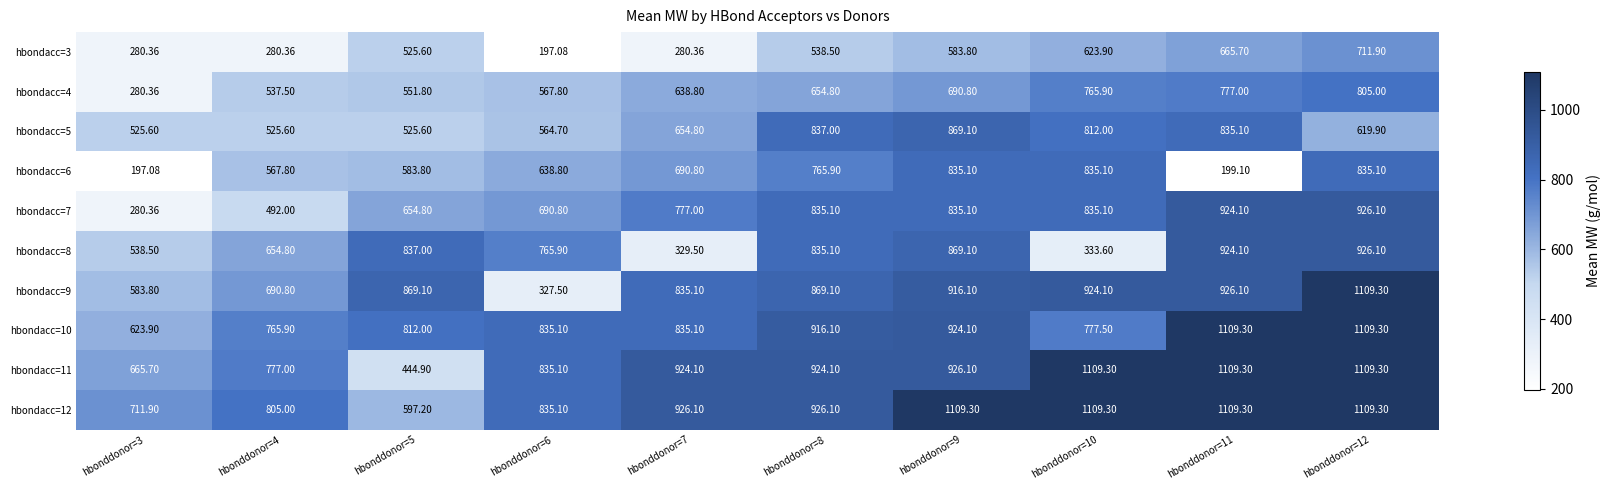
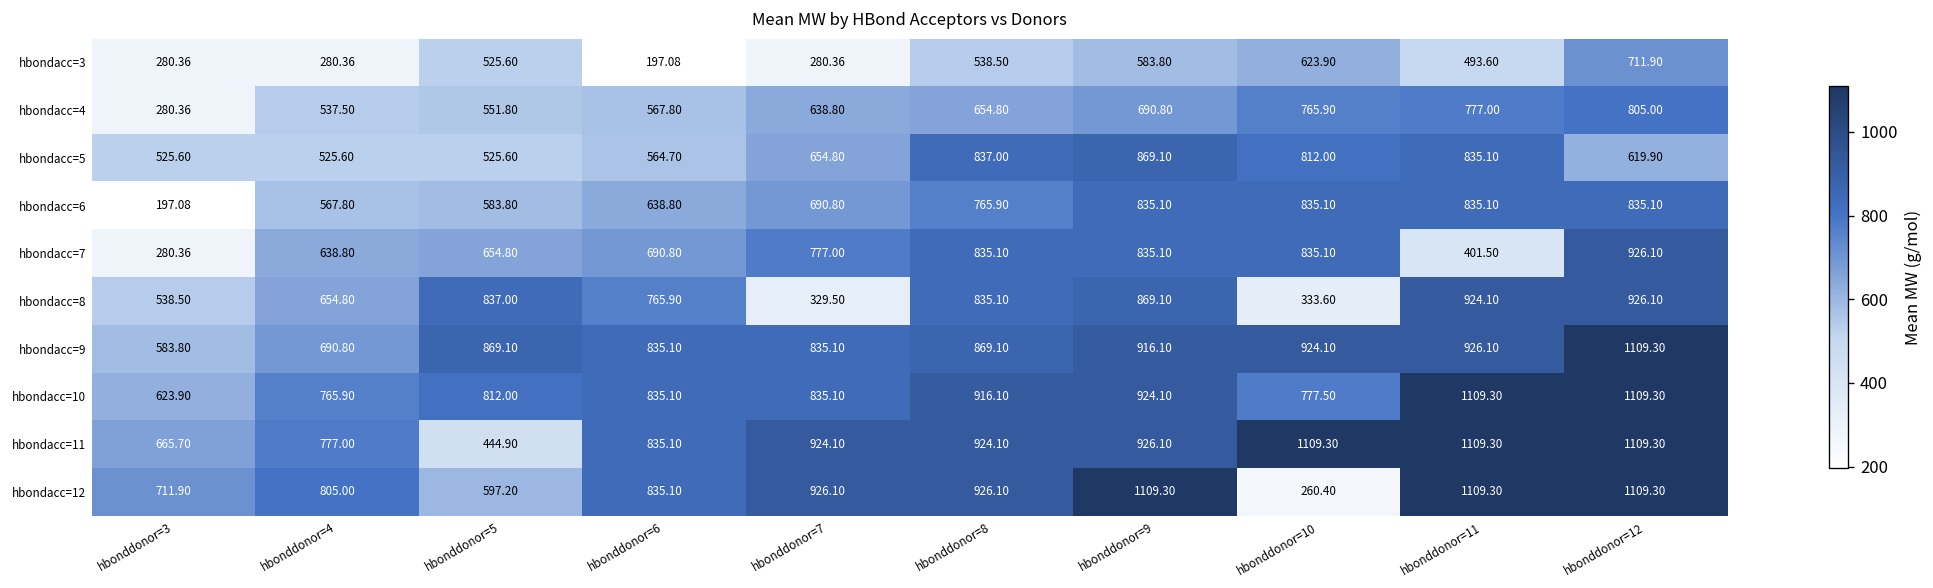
hbondacc=3, hbonddonor=11: 665.70 -> 493.60
hbondacc=6, hbonddonor=11: 199.10 -> 835.10
hbondacc=7, hbonddonor=4: 492.00 -> 638.80
hbondacc=7, hbonddonor=11: 924.10 -> 401.50
hbondacc=9, hbonddonor=6: 327.50 -> 835.10
hbondacc=12, hbonddonor=10: 1109.30 -> 260.40
